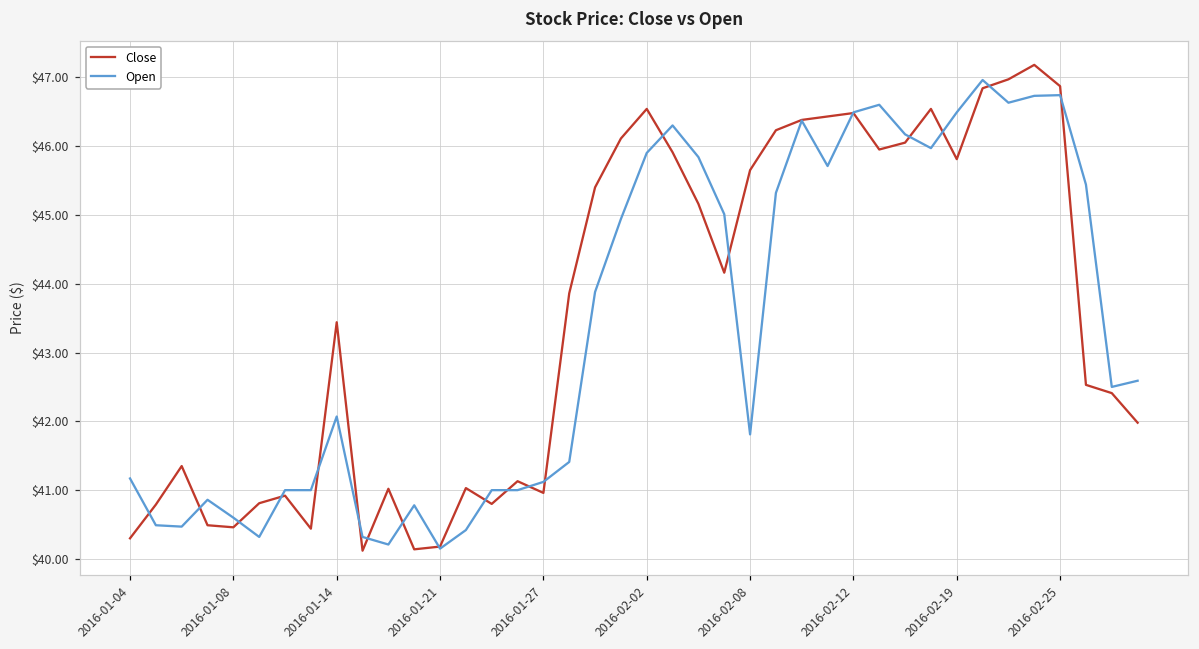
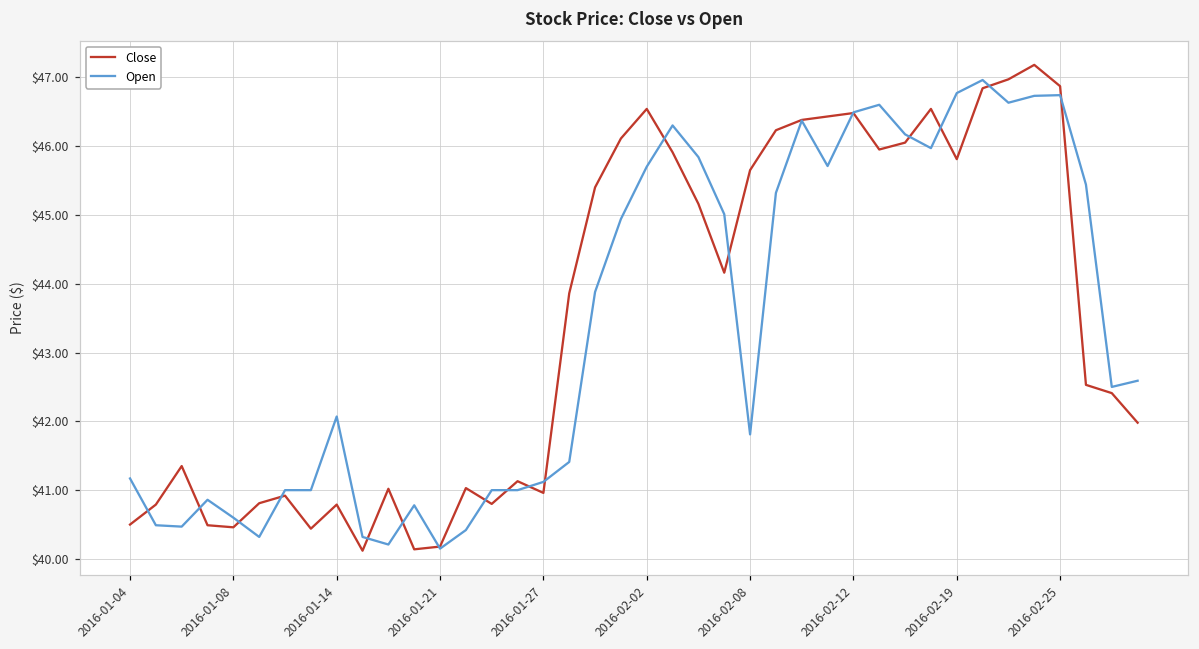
Close, 2016-01-04: $40.3 -> $40.5
Close, 2016-01-14: $43.4 -> $40.8
Open, 2016-02-02: $45.9 -> $45.7
Open, 2016-02-19: $46.5 -> $46.8
